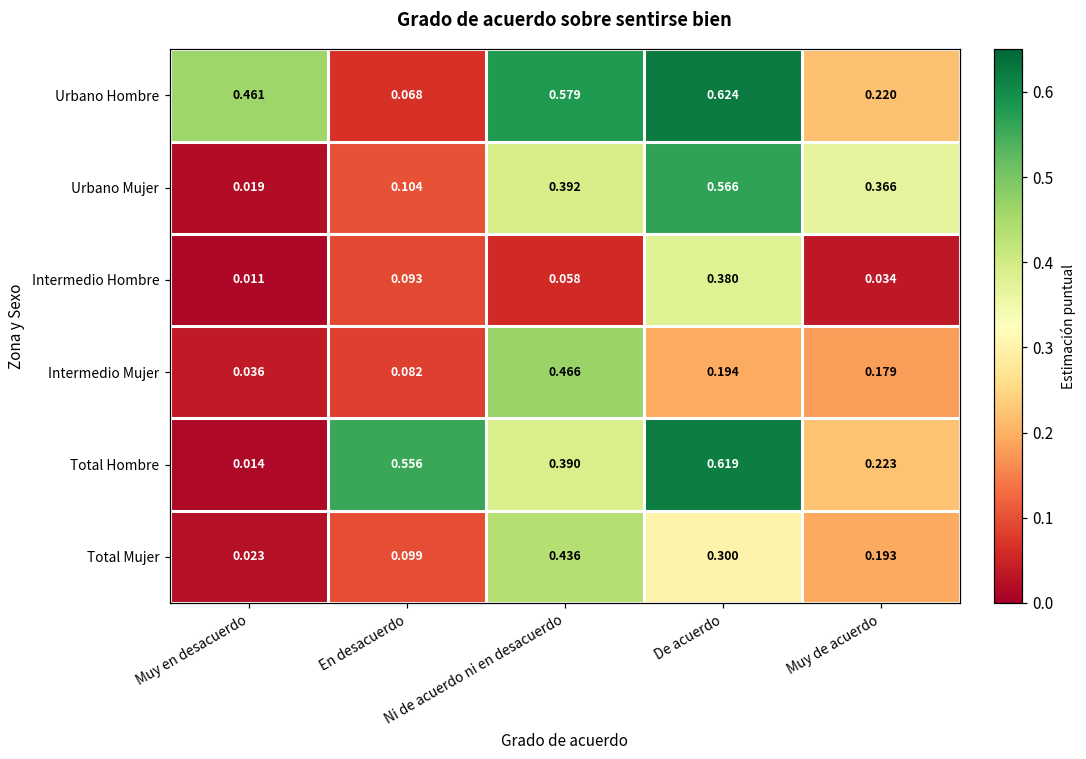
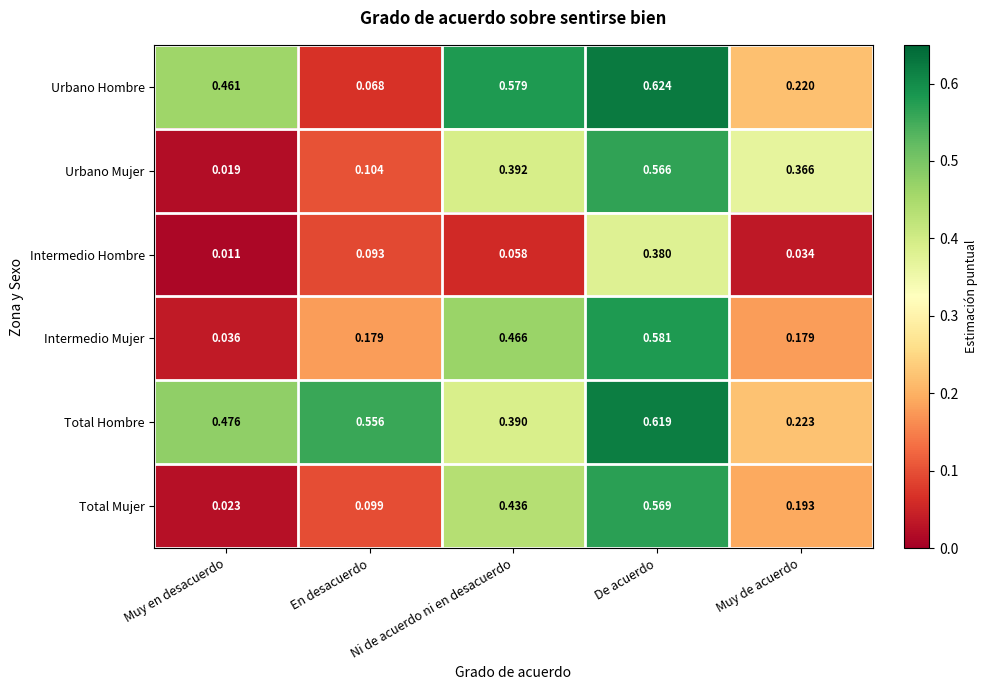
Intermedio Mujer, En desacuerdo: 0.082 -> 0.179
Intermedio Mujer, De acuerdo: 0.194 -> 0.581
Total Hombre, Muy en desacuerdo: 0.014 -> 0.476
Total Mujer, De acuerdo: 0.300 -> 0.569
